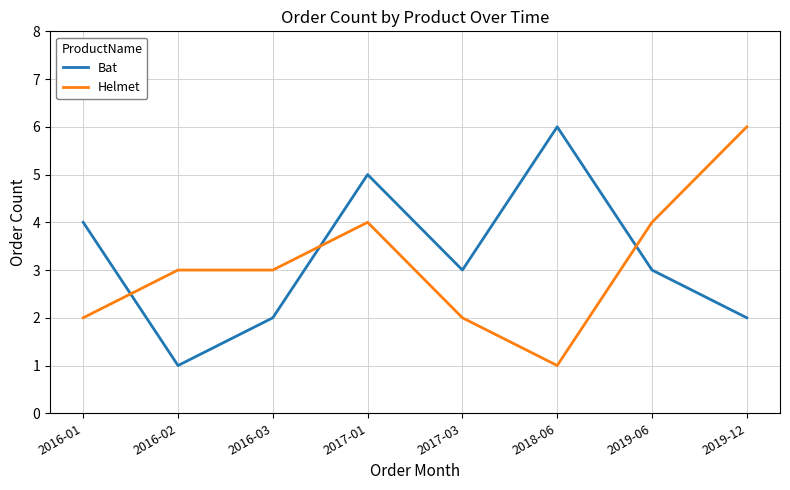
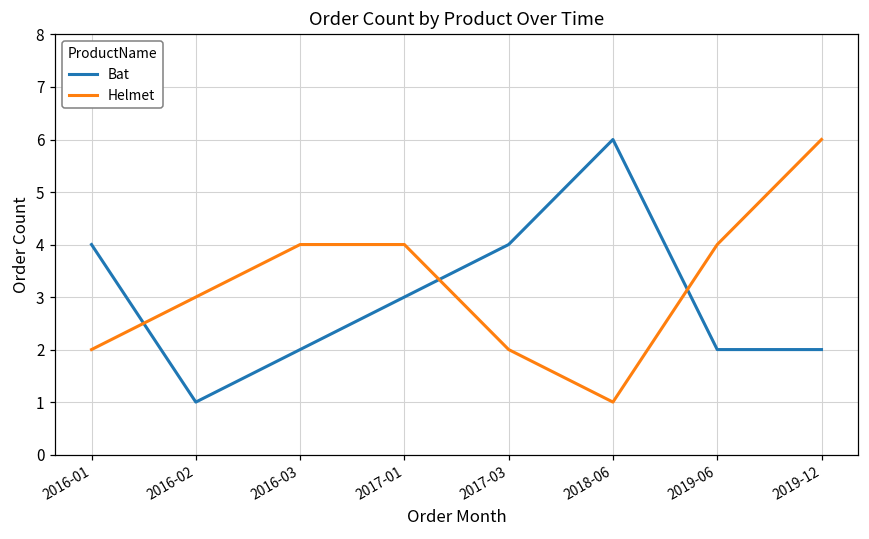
Helmet, 2016-03: 3 -> 4
Bat, 2017-01: 5 -> 3
Bat, 2017-03: 3 -> 4
Bat, 2019-06: 3 -> 2
